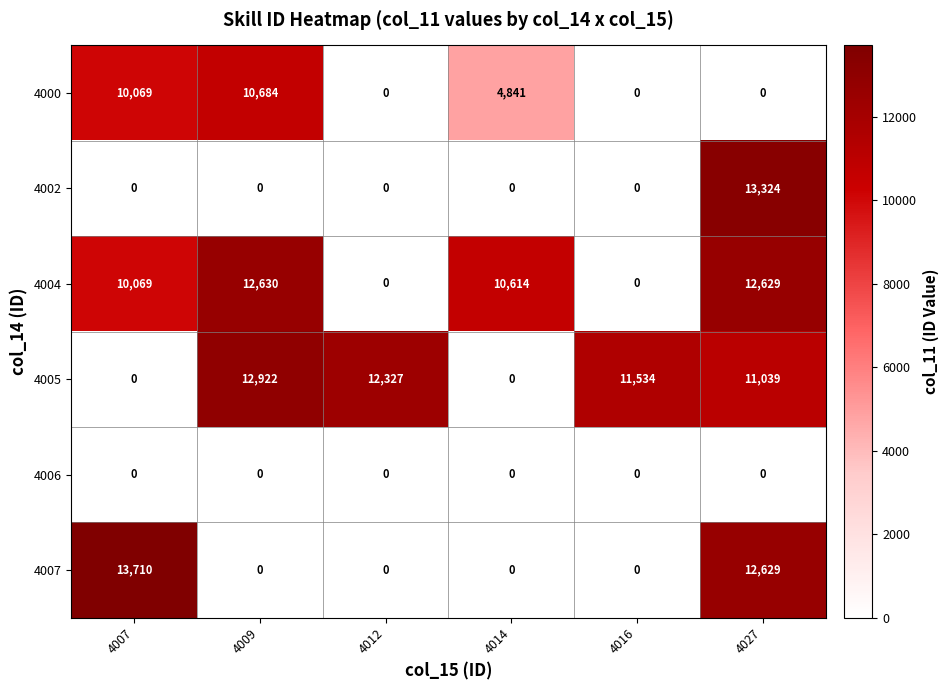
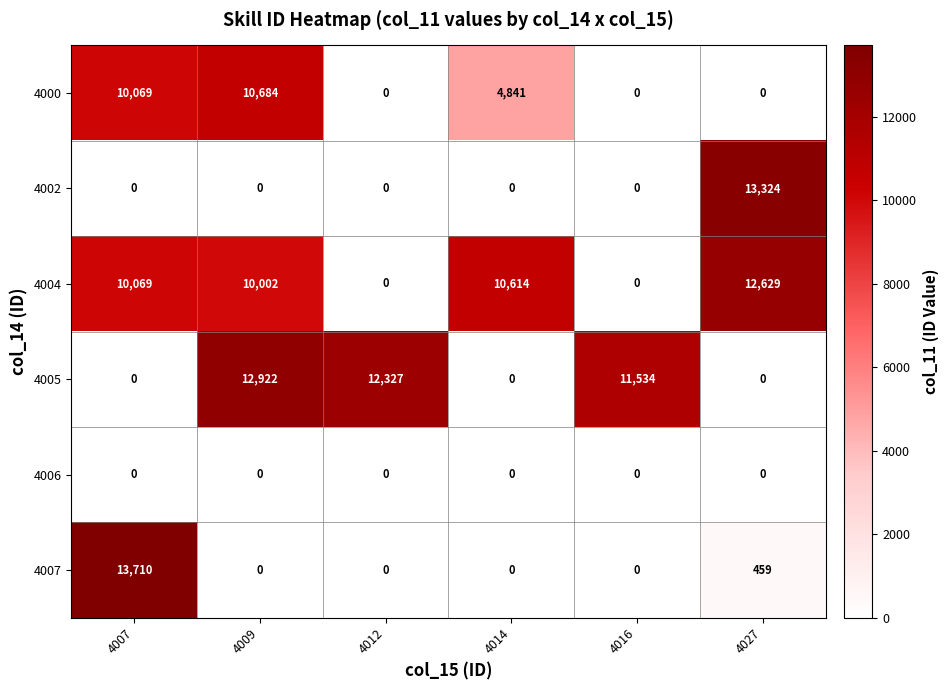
4004, 4009: 12,630 -> 10,002
4005, 4027: 11,039 -> 0
4007, 4027: 12,629 -> 459
